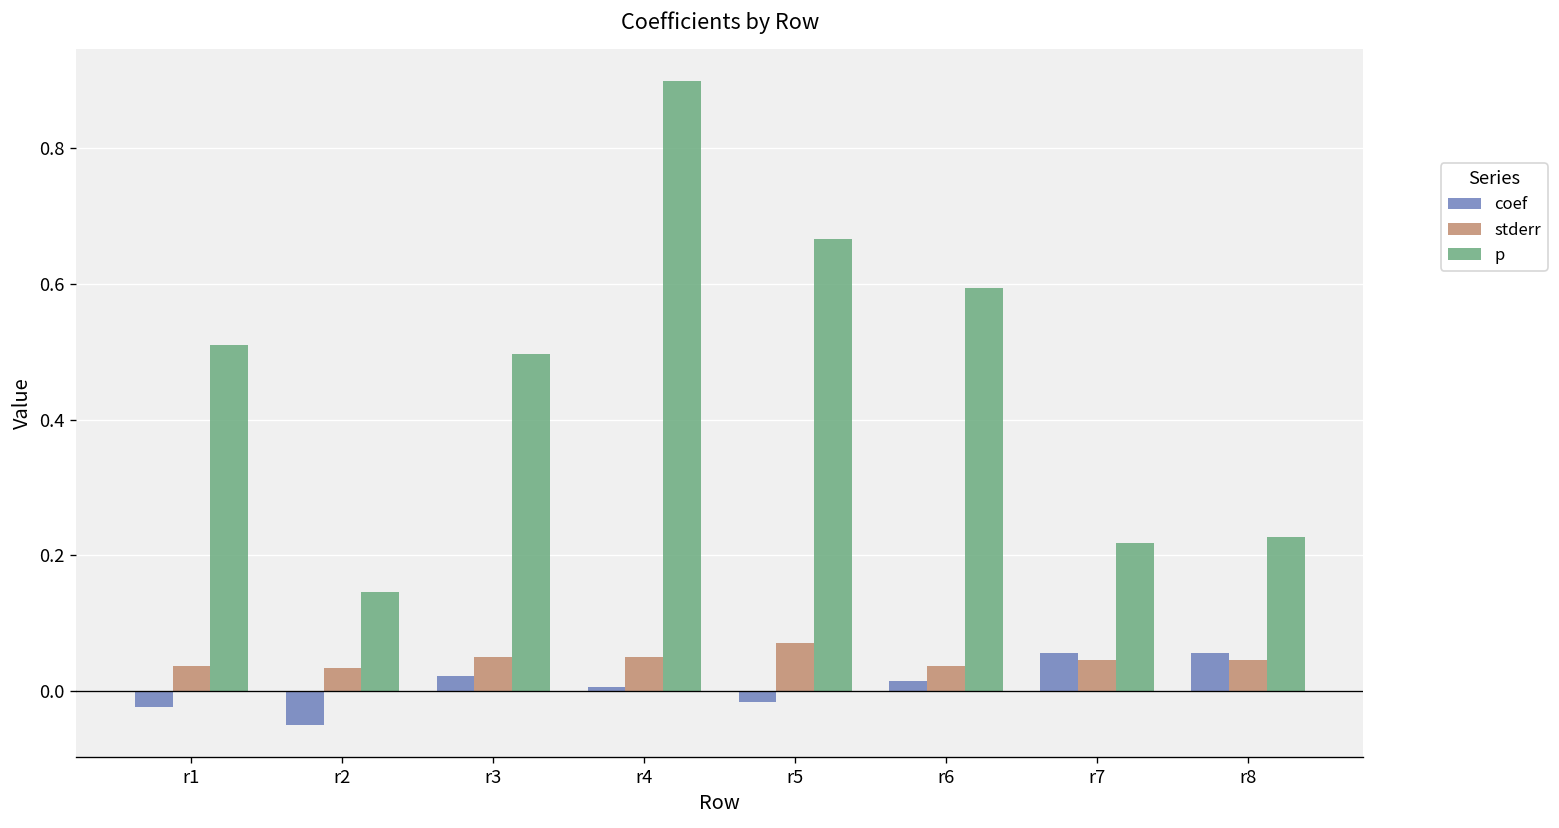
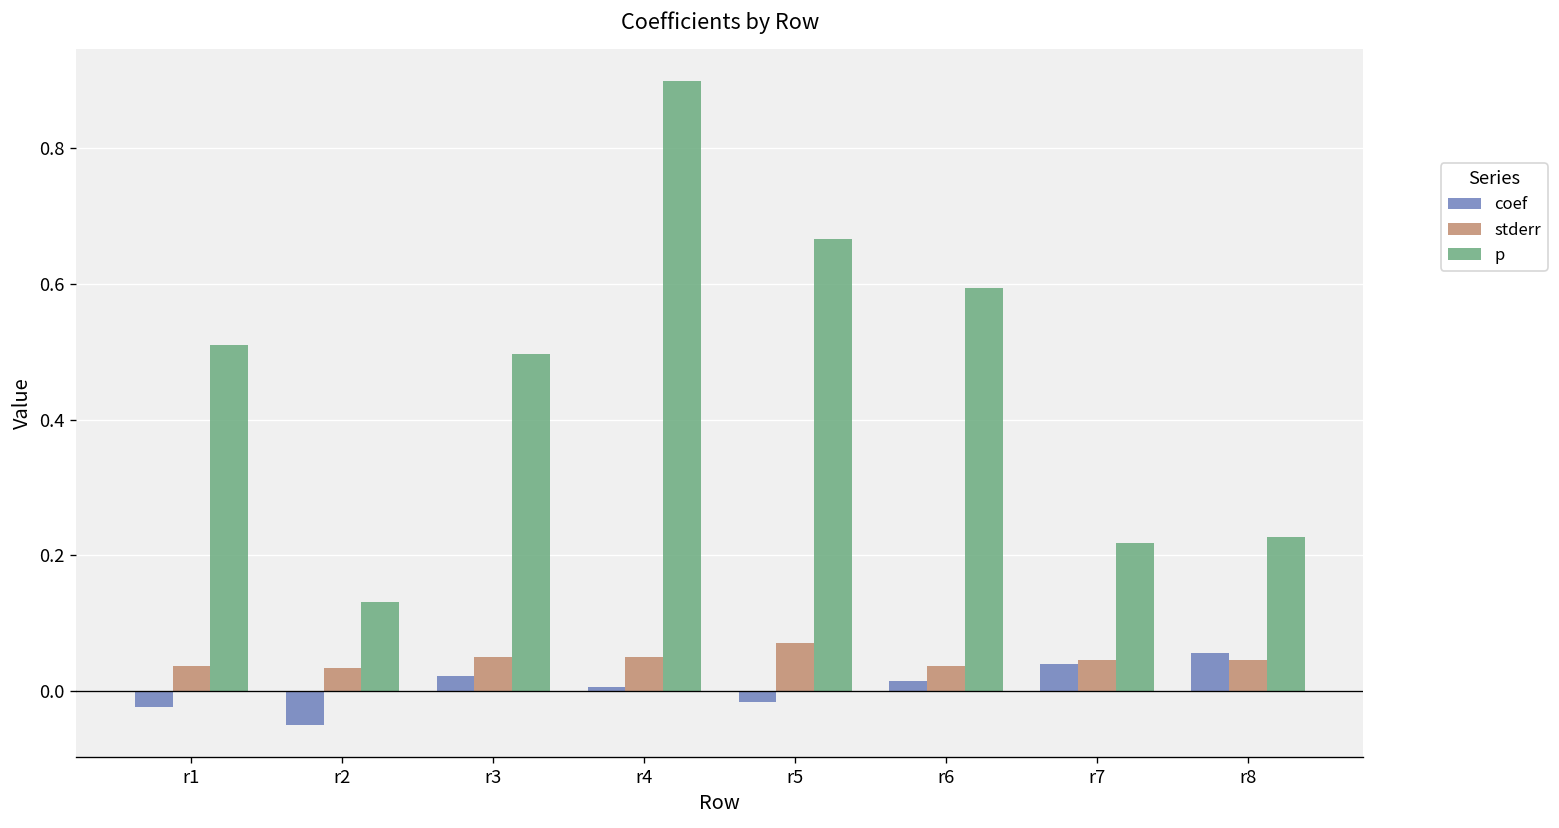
p, r2: 0.15 -> 0.13
coef, r7: 0.06 -> 0.04
